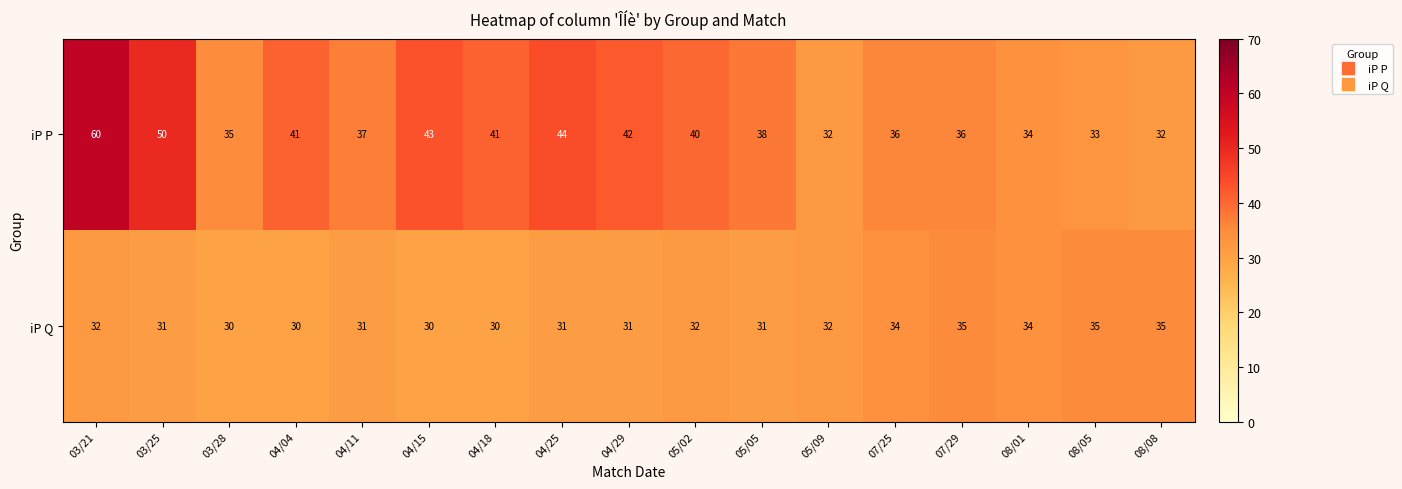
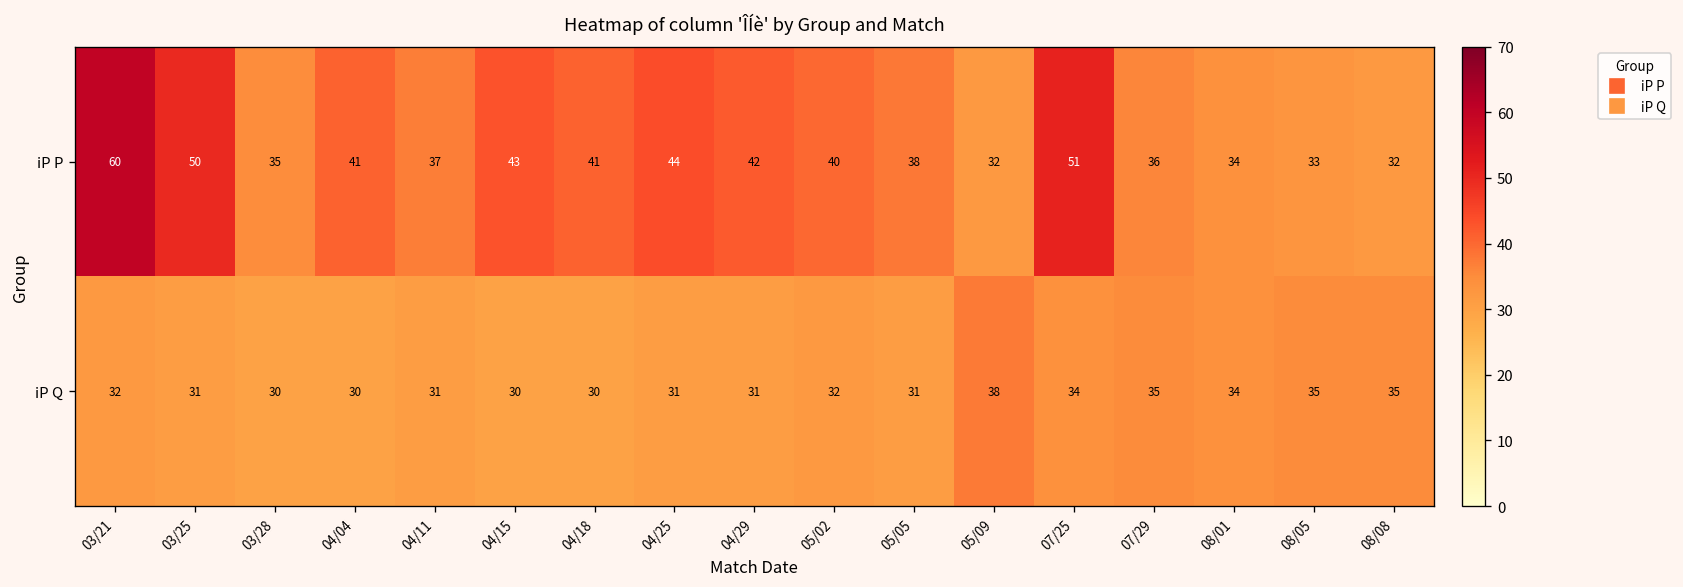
iP P, 07/25: 36 -> 51
iP Q, 05/09: 32 -> 38
